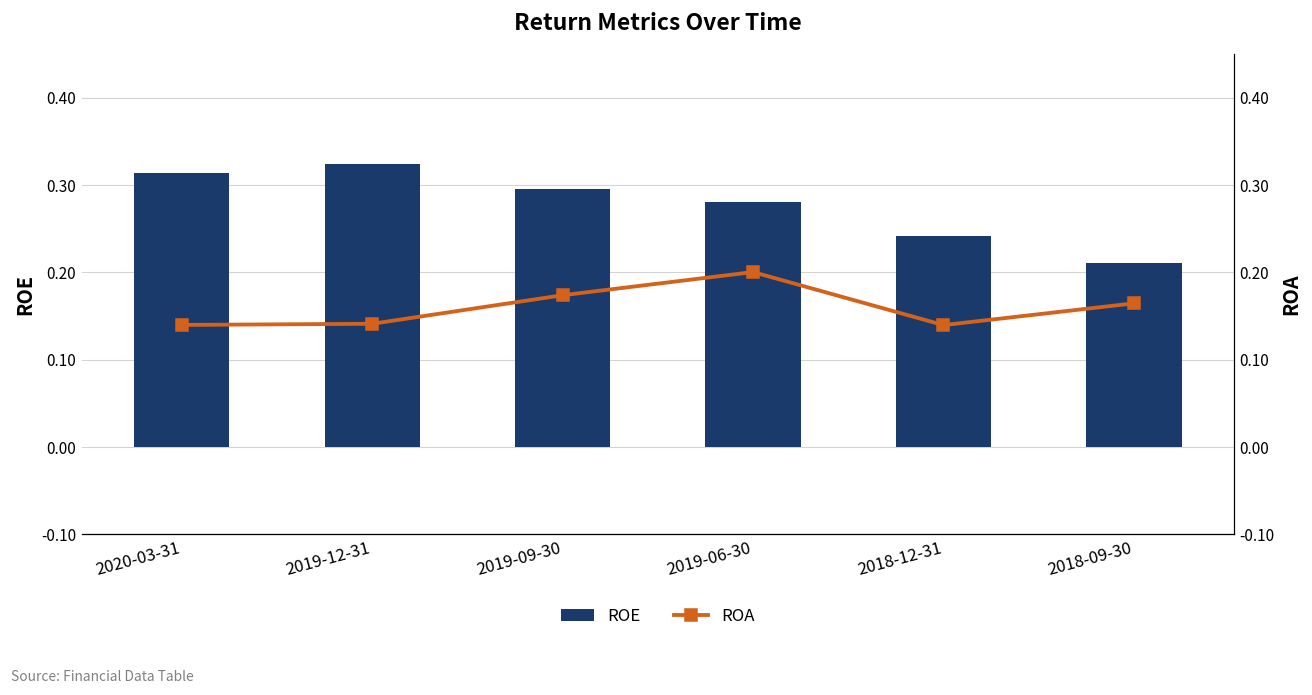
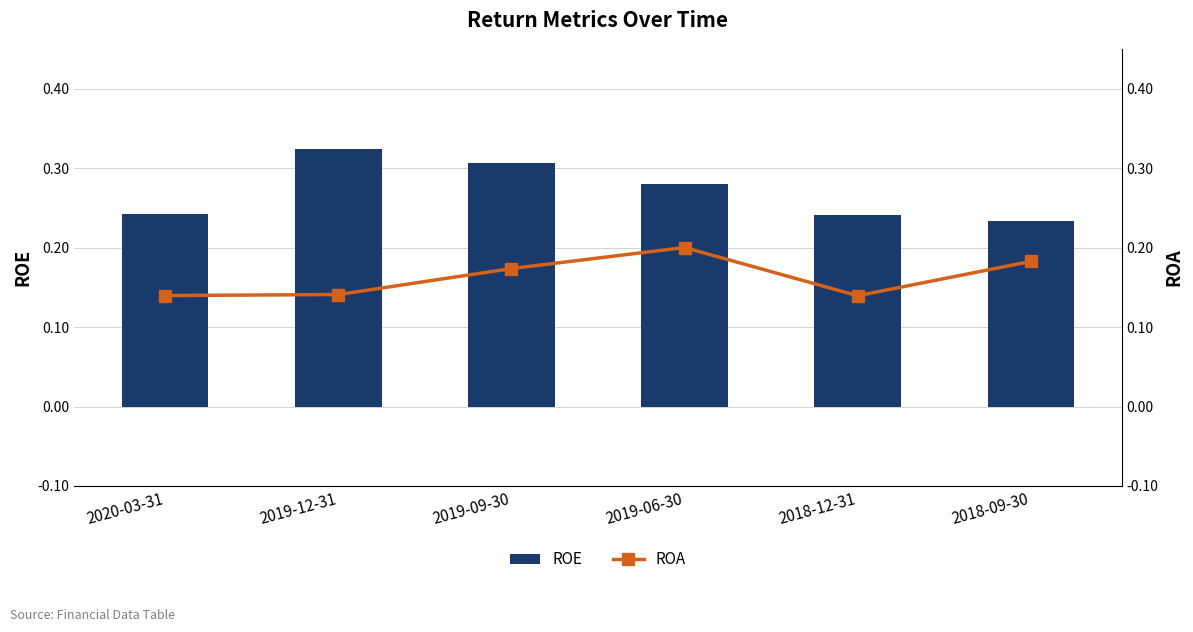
ROE, 2020-03-31: 0.31 -> 0.24
ROE, 2019-09-30: 0.30 -> 0.31
ROE, 2018-09-30: 0.21 -> 0.23
ROA, 2018-09-30: 0.16 -> 0.18
